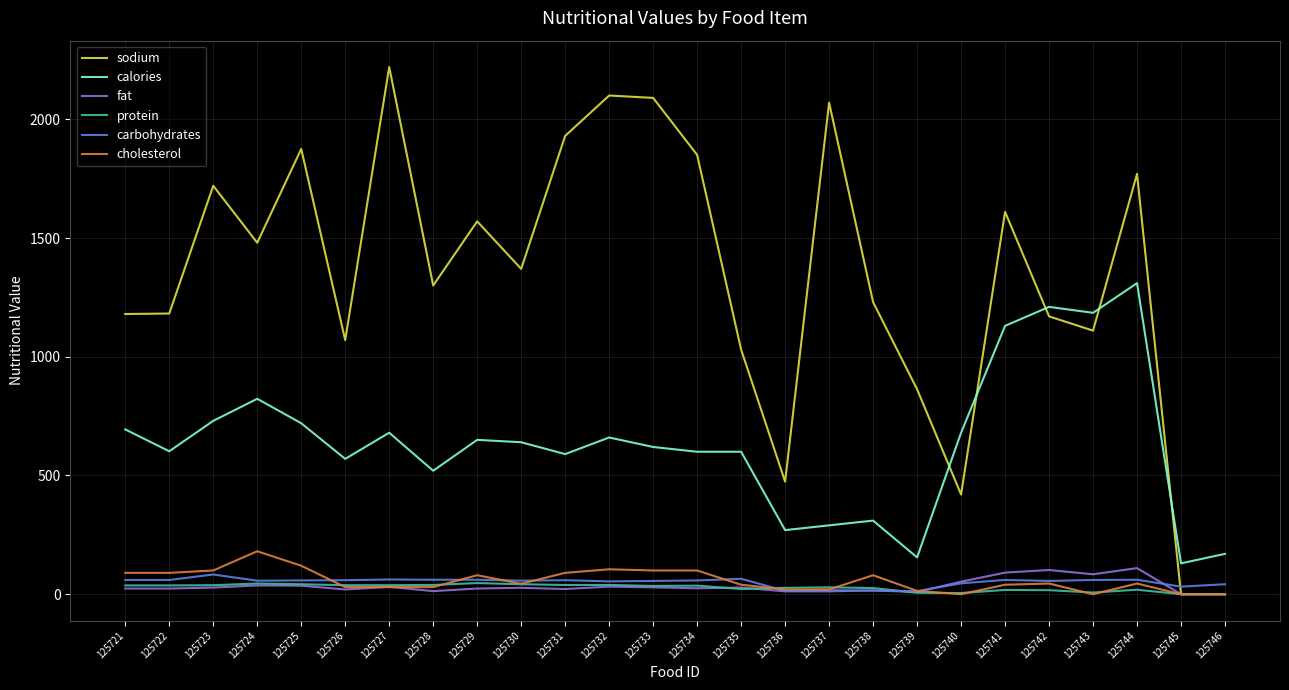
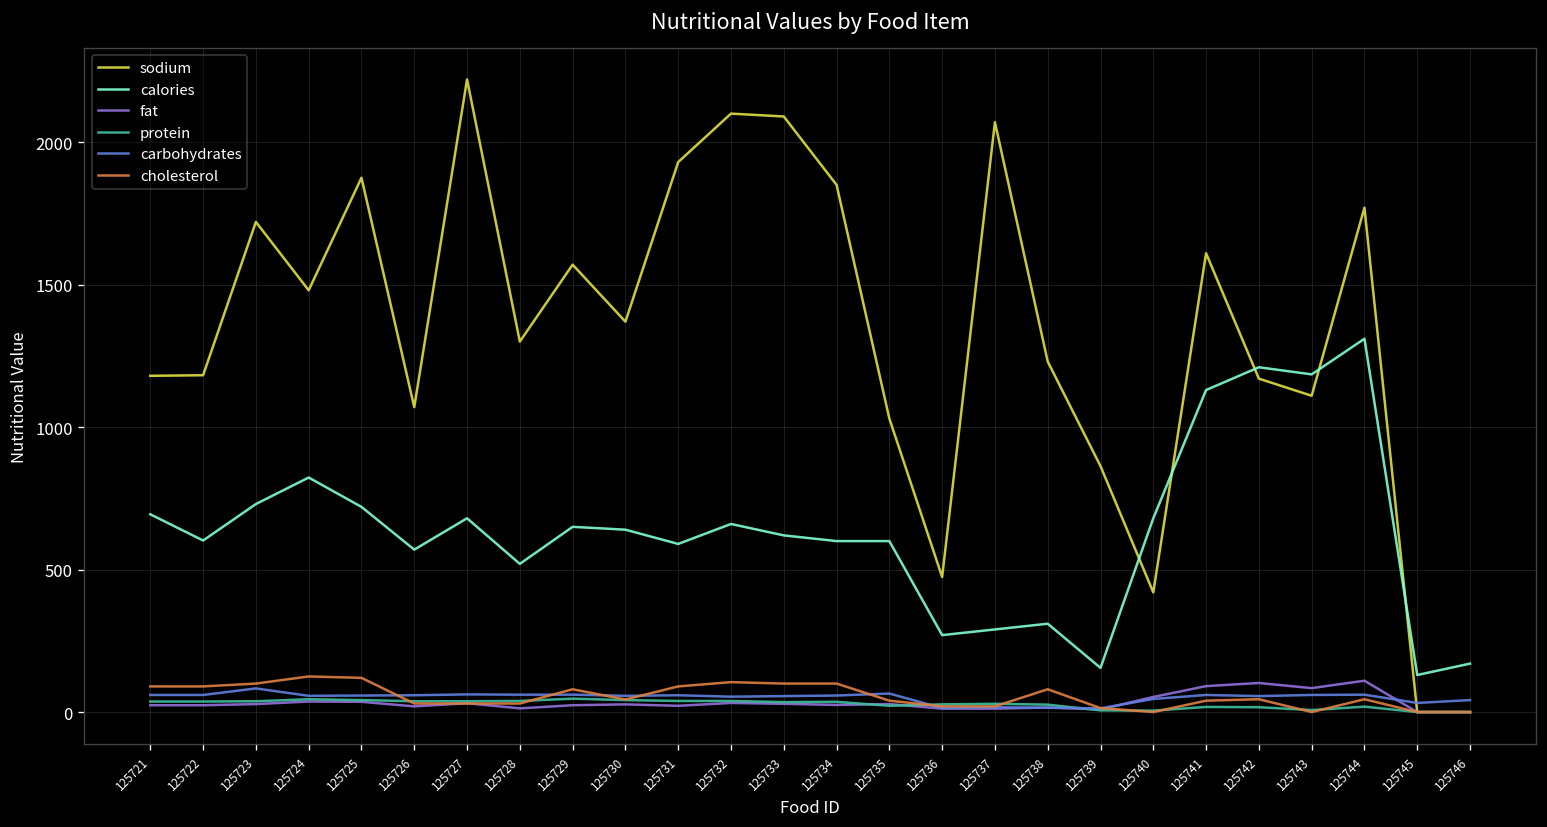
cholesterol, 125724: 180 -> 130
